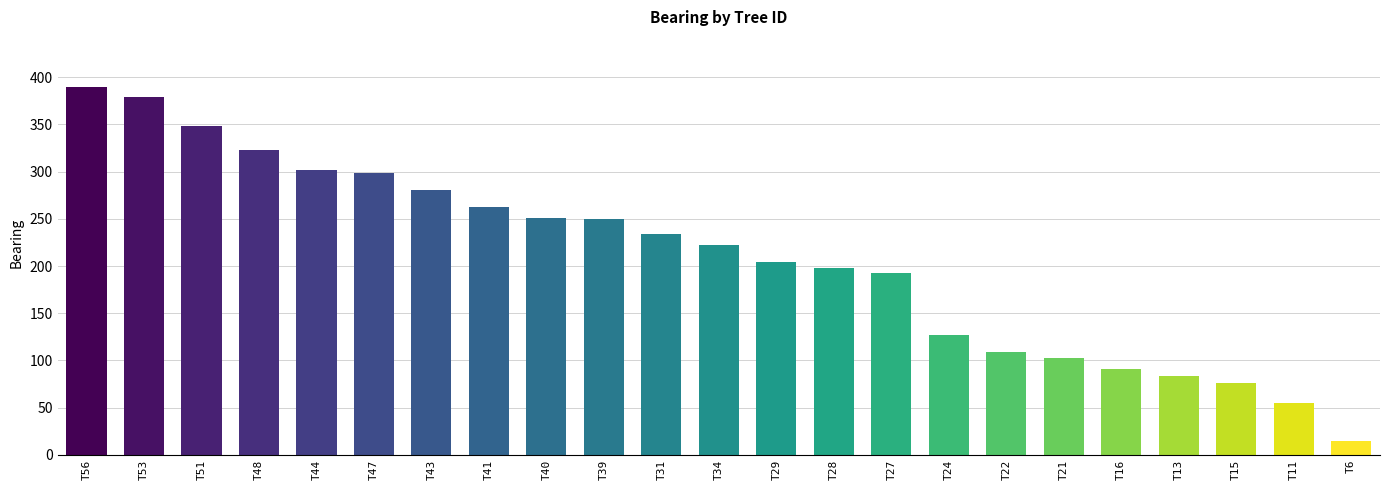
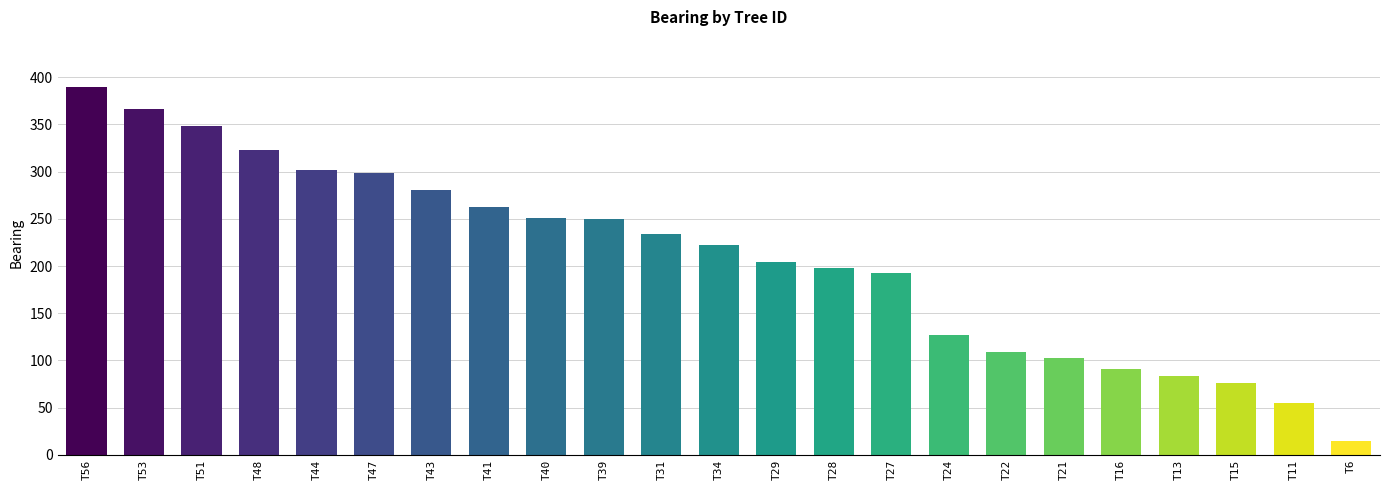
T53: 380 -> 370
